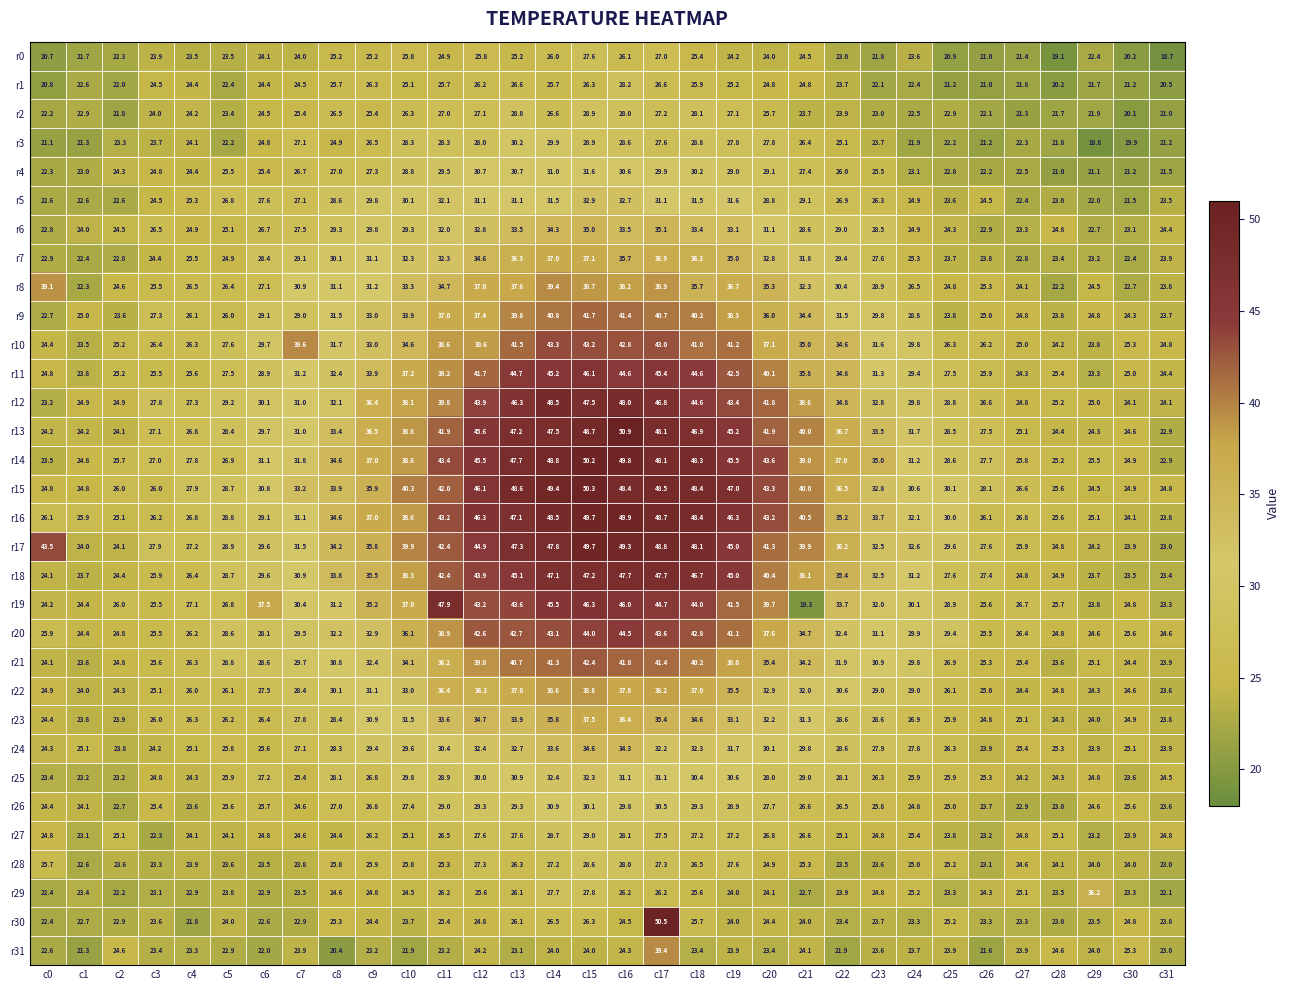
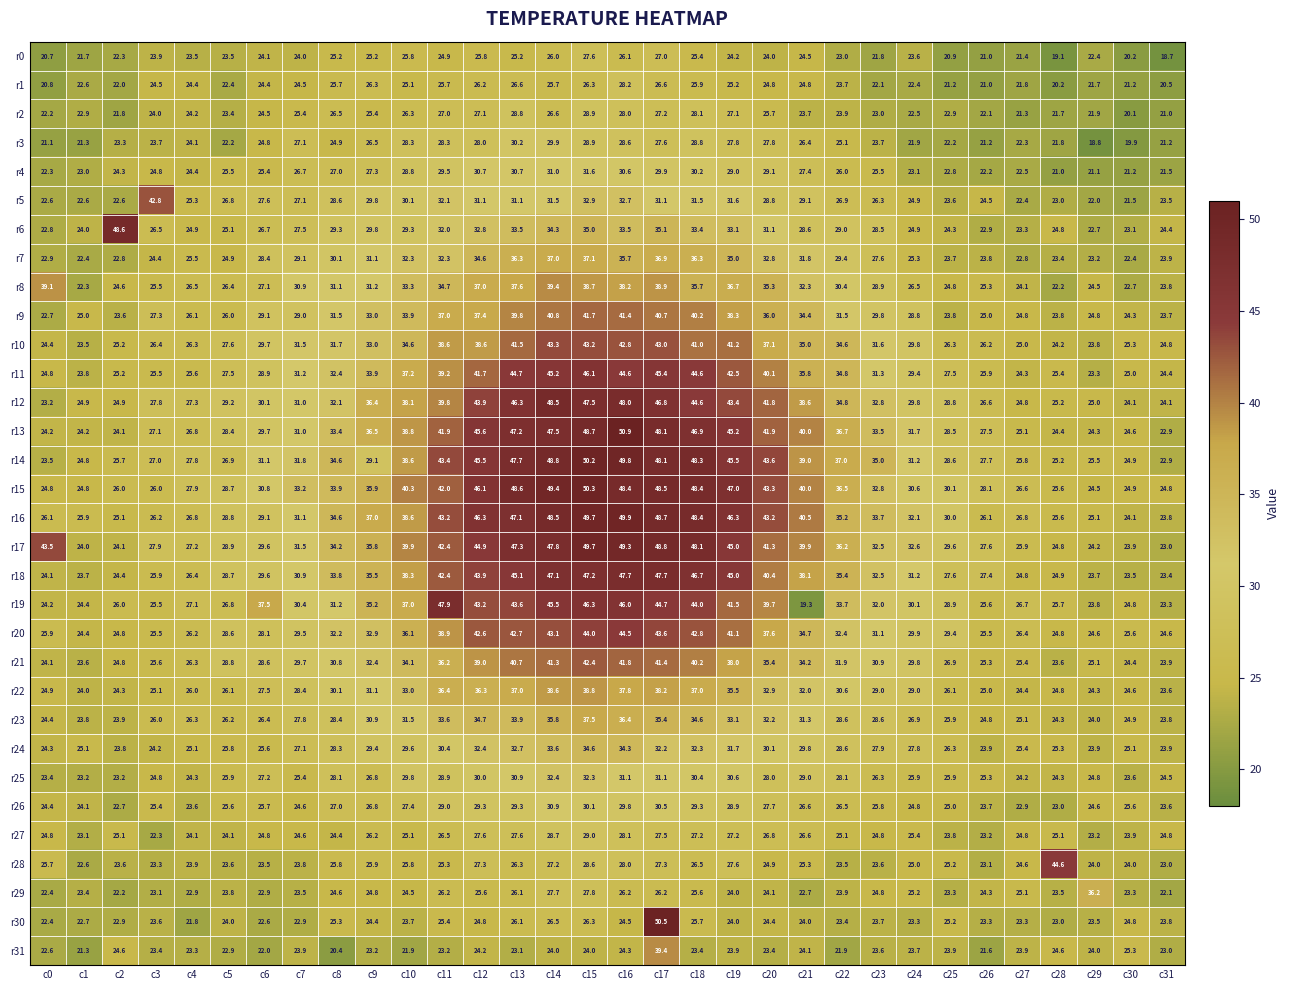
r5, c3: 24.5 -> 42.8
r6, c2: 24.5 -> 48.6
r10, c7: 39.6 -> 31.5
r14, c9: 37.0 -> 29.1
r28, c28: 24.1 -> 44.6
